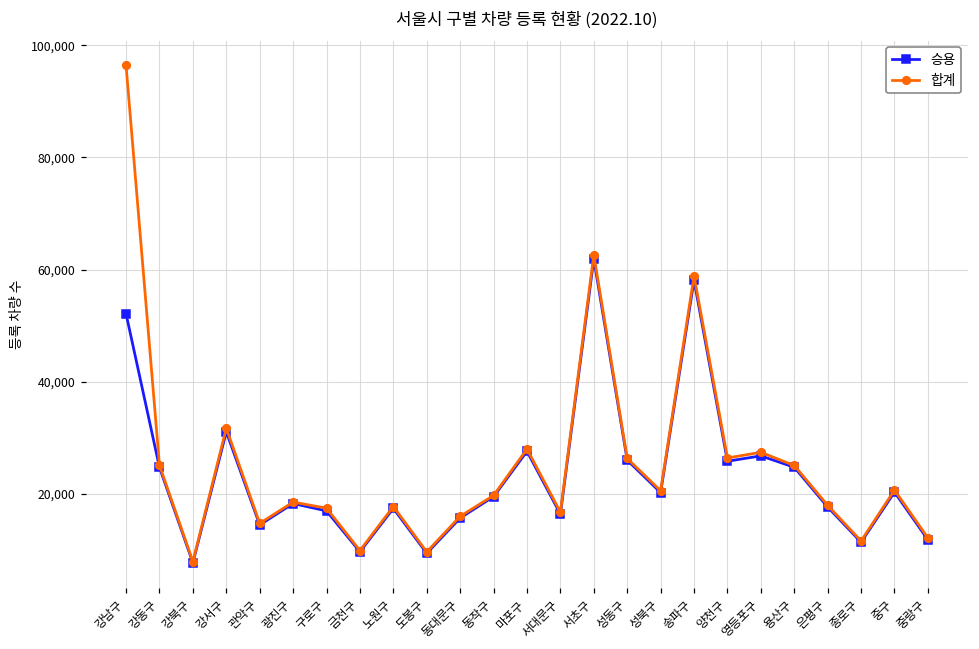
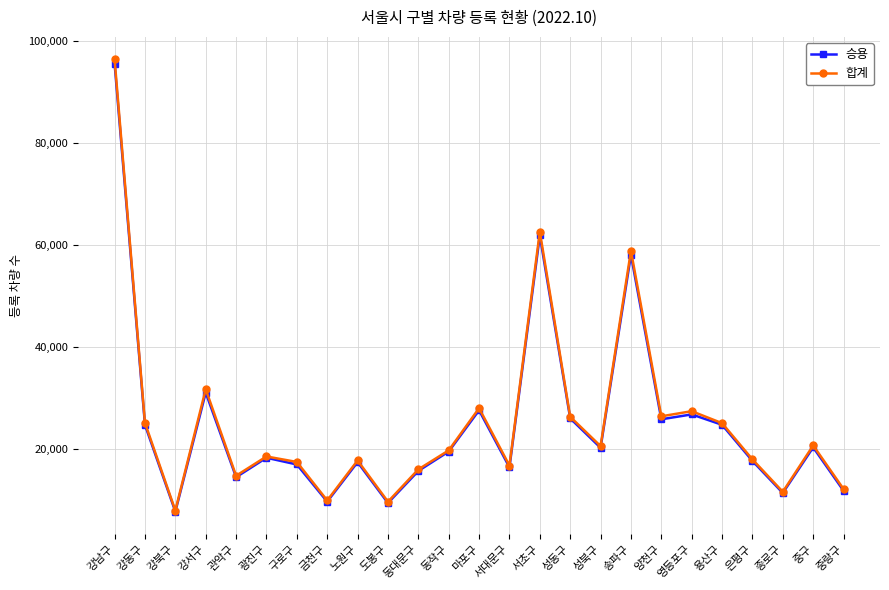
승용, 강남구: 52,000 -> 96,000
